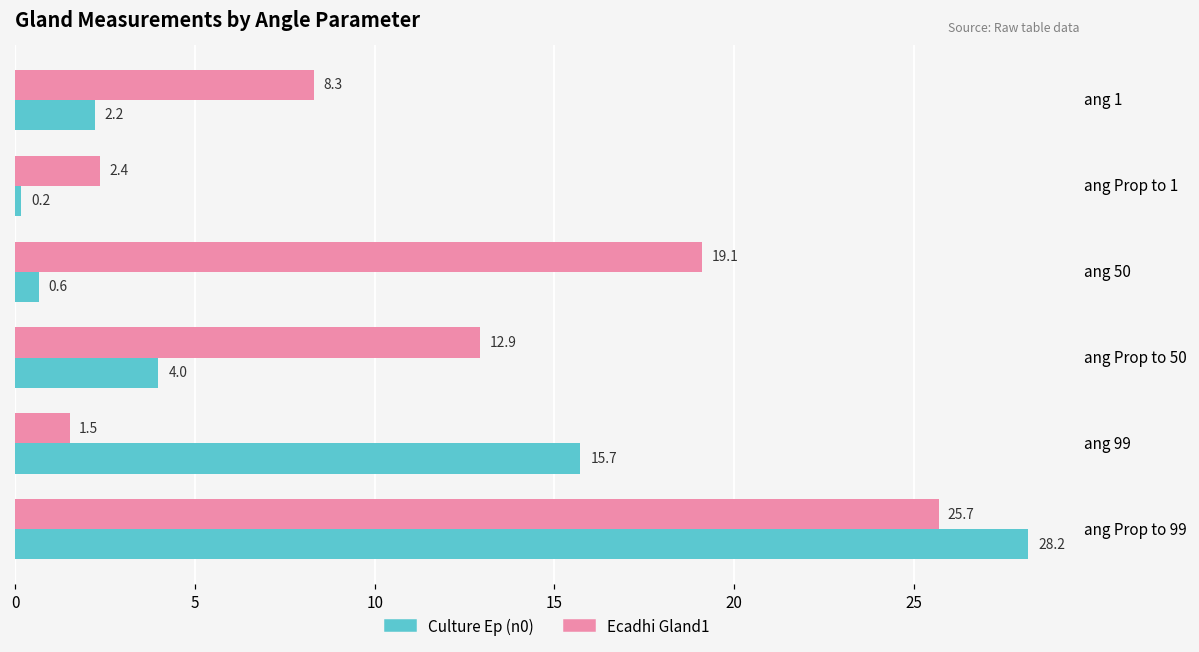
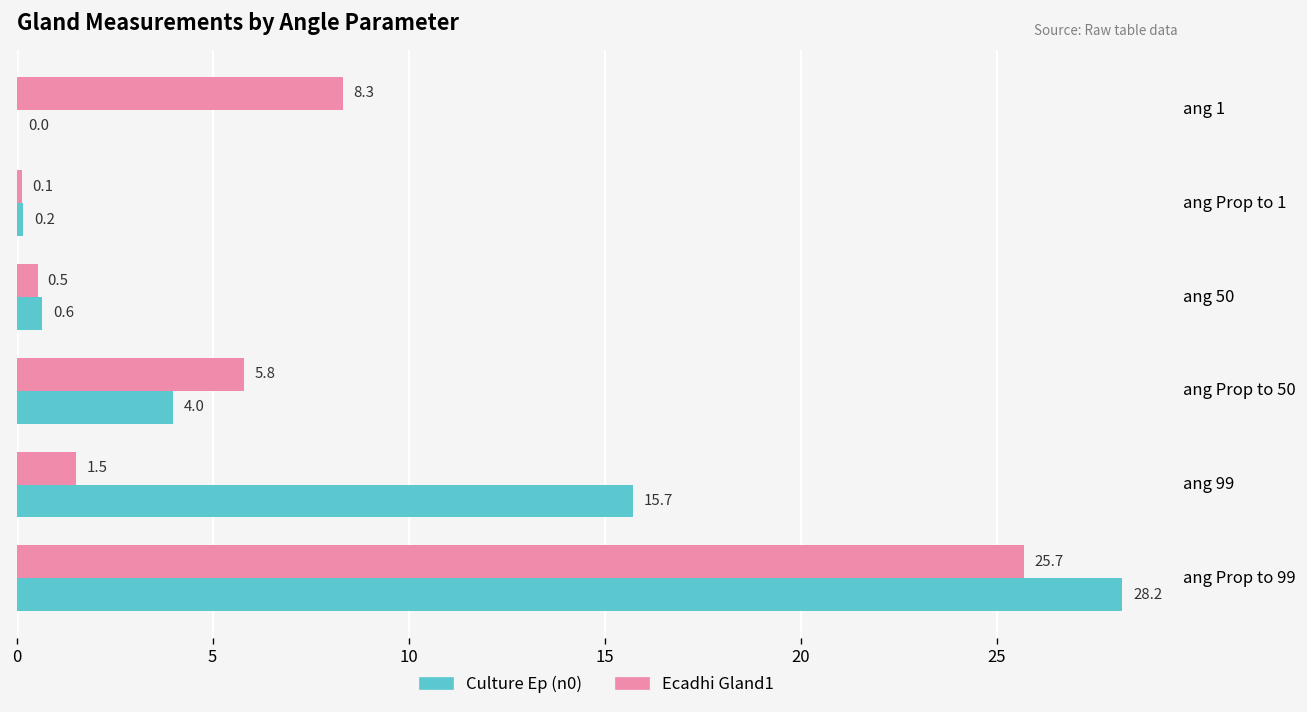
Culture Ep (n0), ang 1: 2.2 -> 0.0
Ecadhi Gland1, ang Prop to 1: 2.4 -> 0.1
Ecadhi Gland1, ang 50: 19.1 -> 0.5
Ecadhi Gland1, ang Prop to 50: 12.9 -> 5.8
